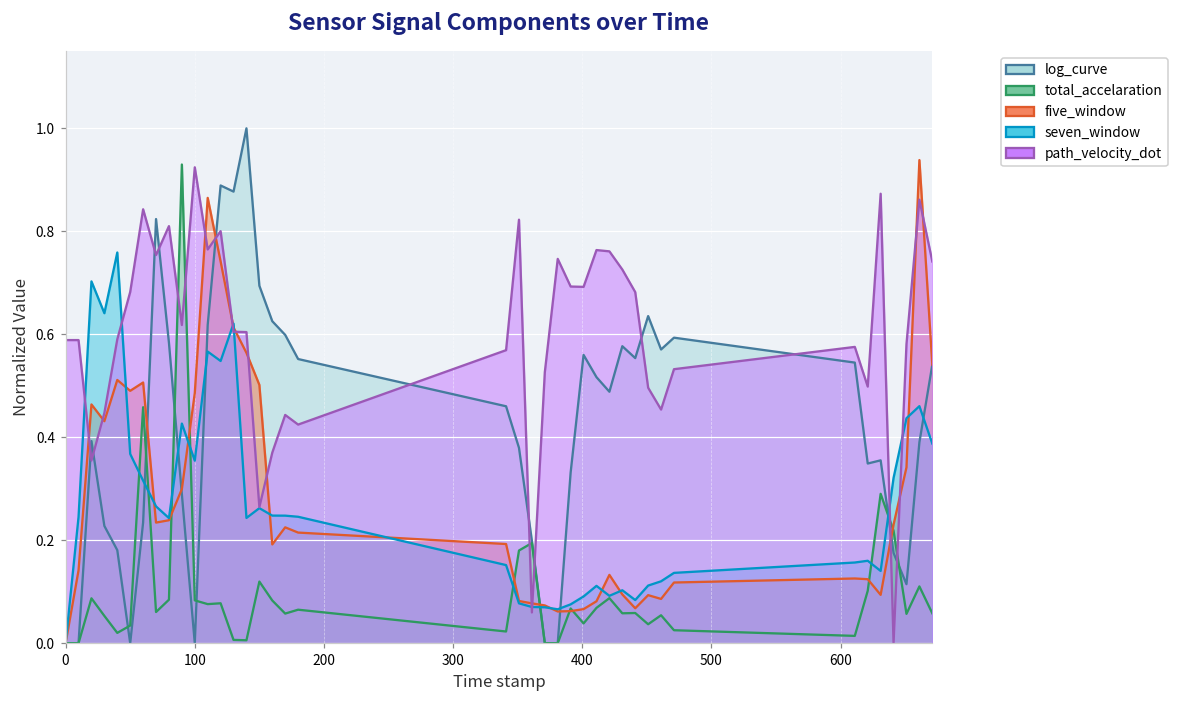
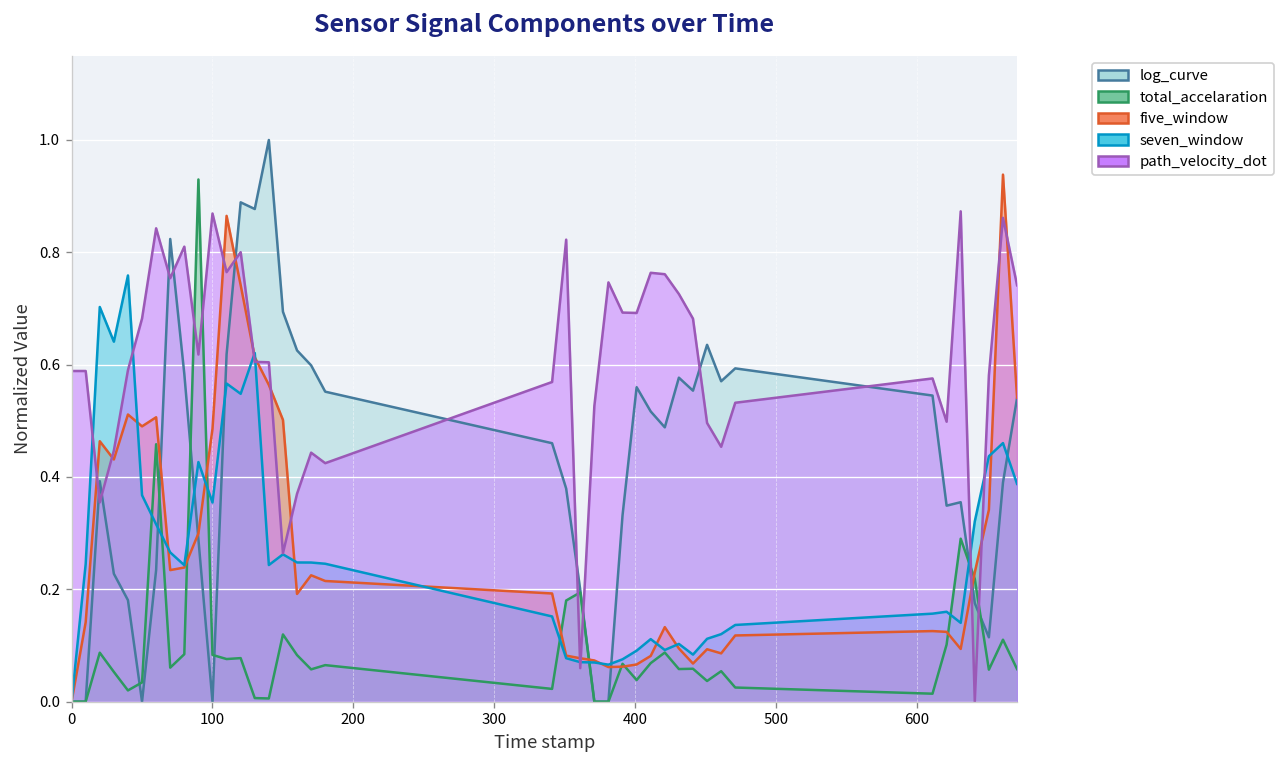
path_velocity_dot, 100: 0.92 -> 0.87
